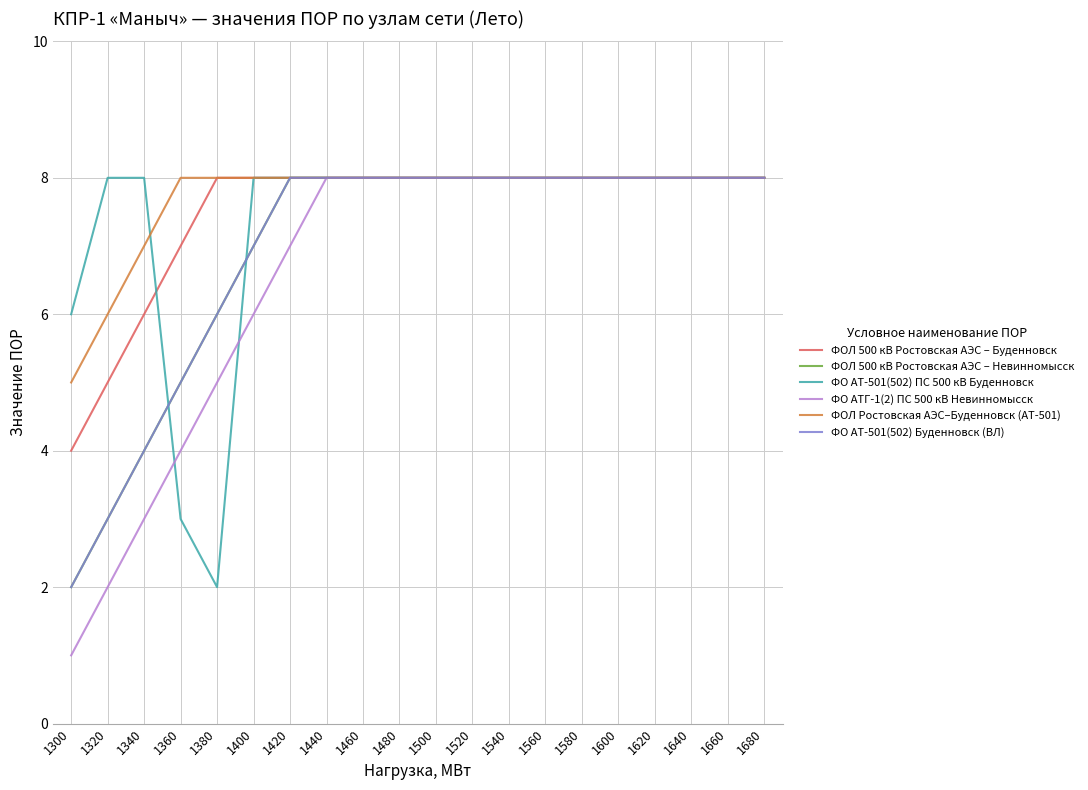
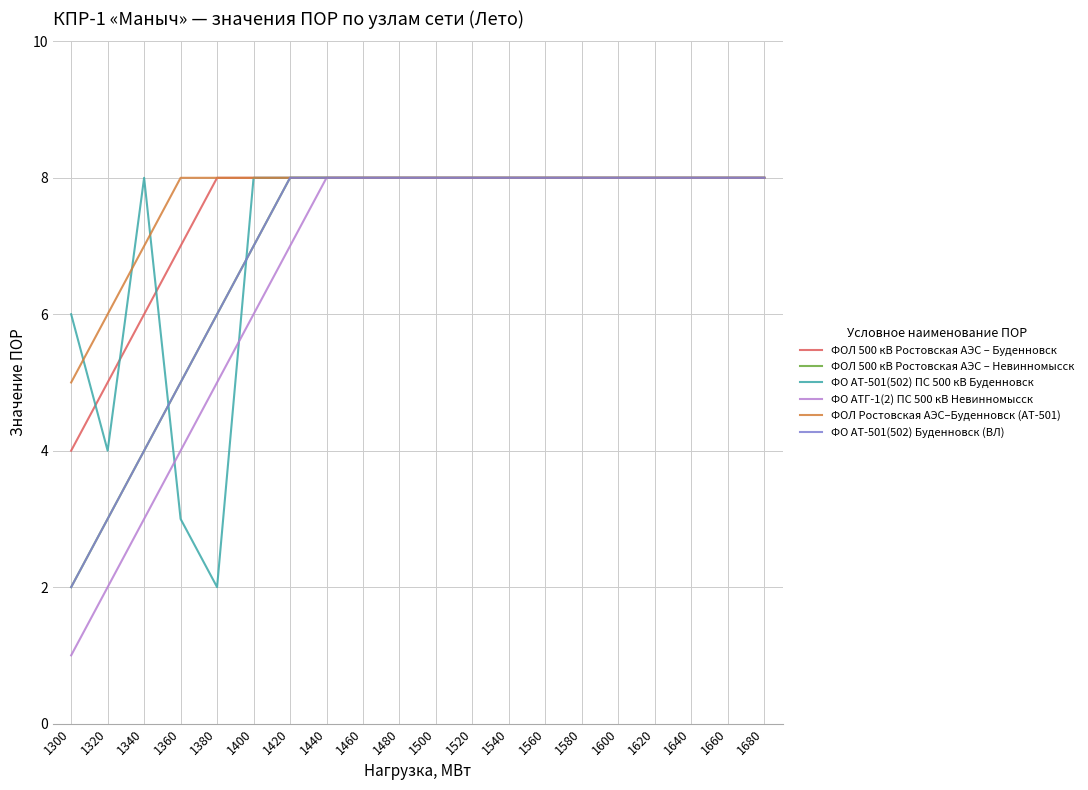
ФО АТ-501(502) ПС 500 кВ Буденновск, 1320: 8 -> 4
